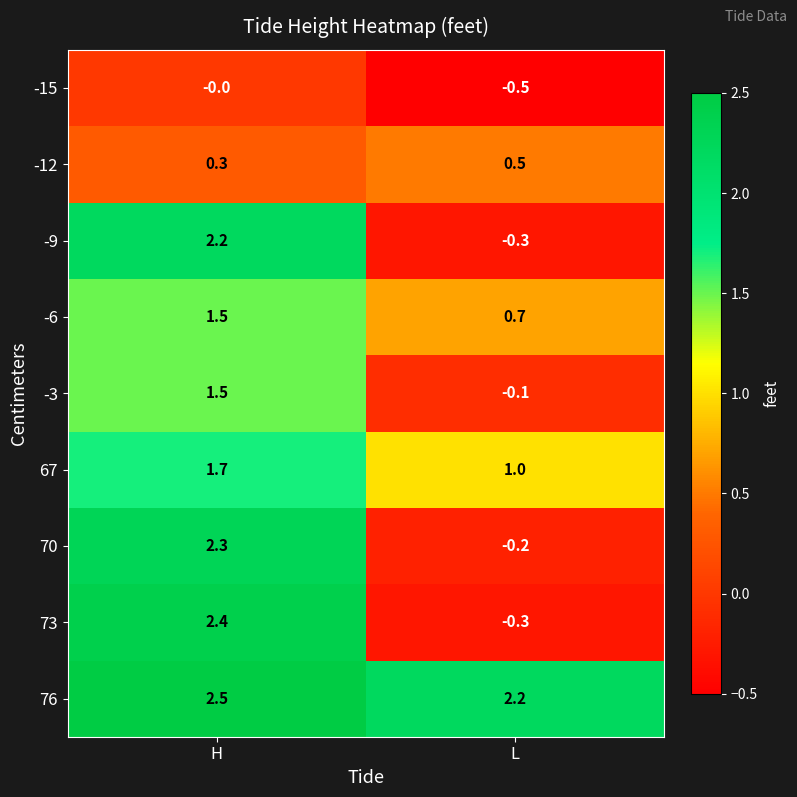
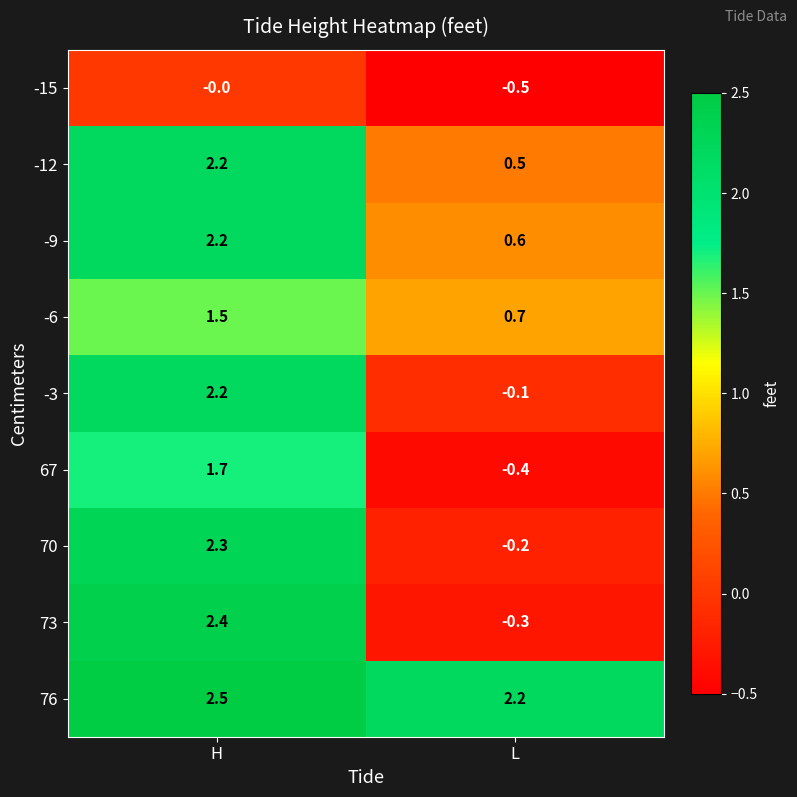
-12, H: 0.3 -> 2.2
-9, L: -0.3 -> 0.6
-3, H: 1.5 -> 2.2
67, L: 1.0 -> -0.4
